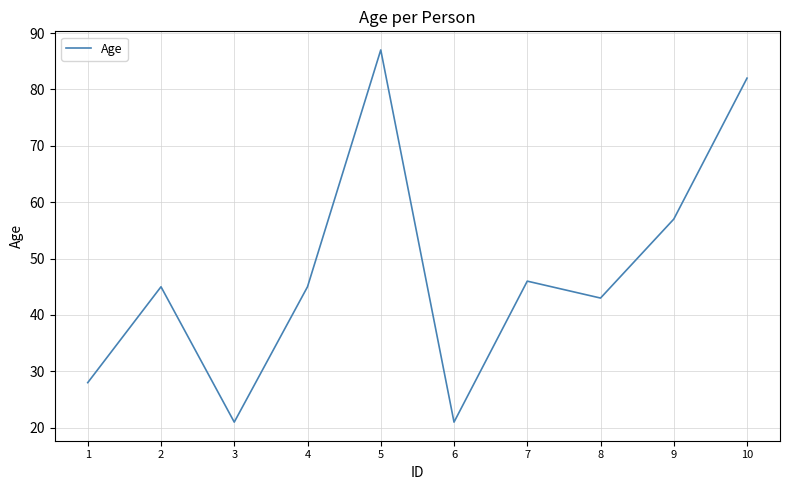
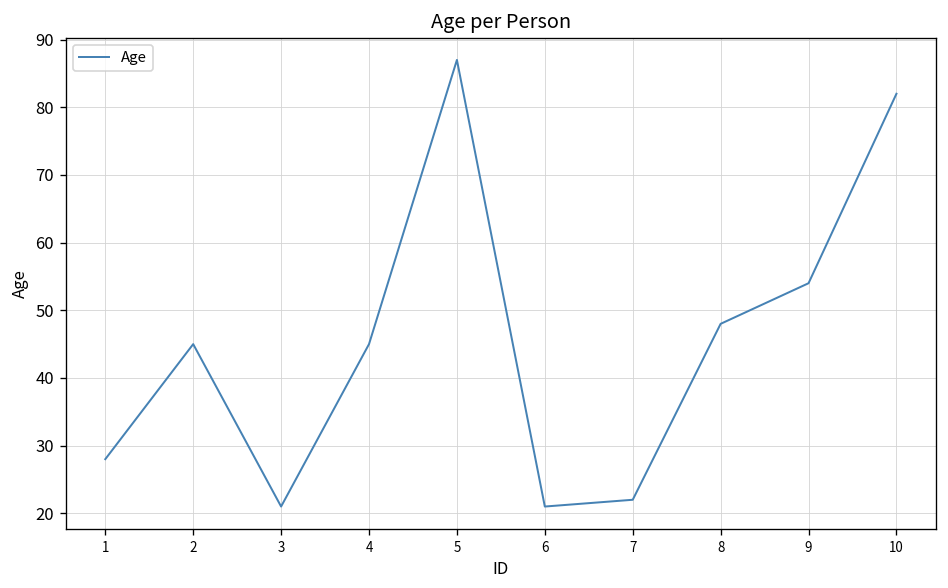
7: 46 -> 22
8: 43 -> 48
9: 57 -> 54
